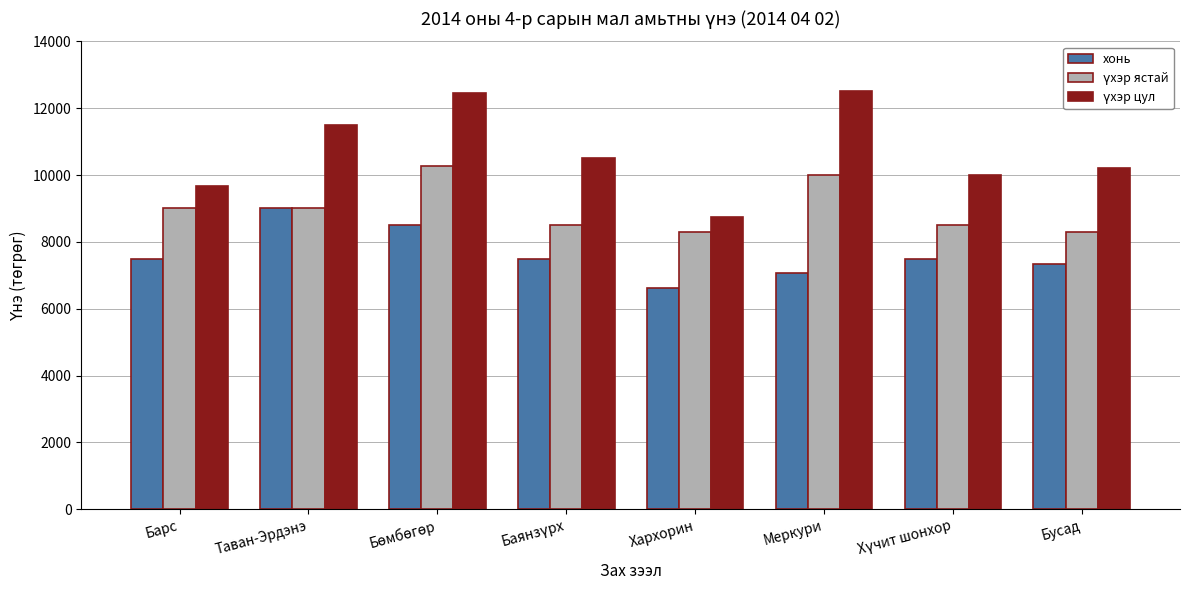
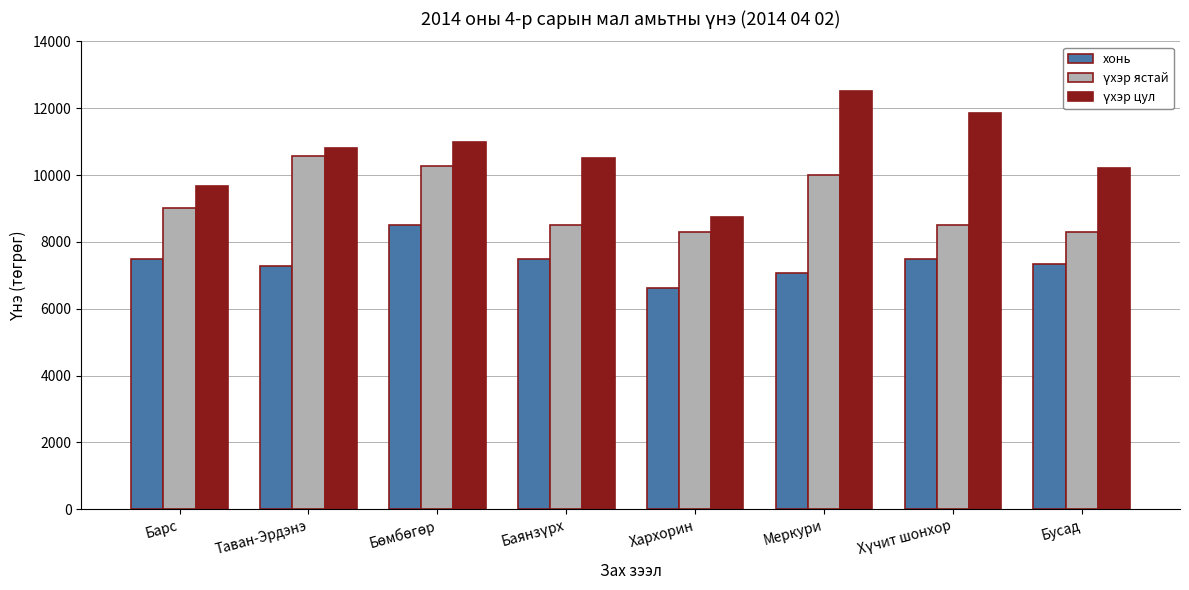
хонь, Таван-Эрдэнэ: 9000 -> 7300
үхэр ястай, Таван-Эрдэнэ: 9000 -> 10600
үхэр цул, Таван-Эрдэнэ: 11500 -> 10800
үхэр цул, Бөмбөгөр: 12500 -> 11000
үхэр цул, Хүчит шонхор: 10000 -> 11800
